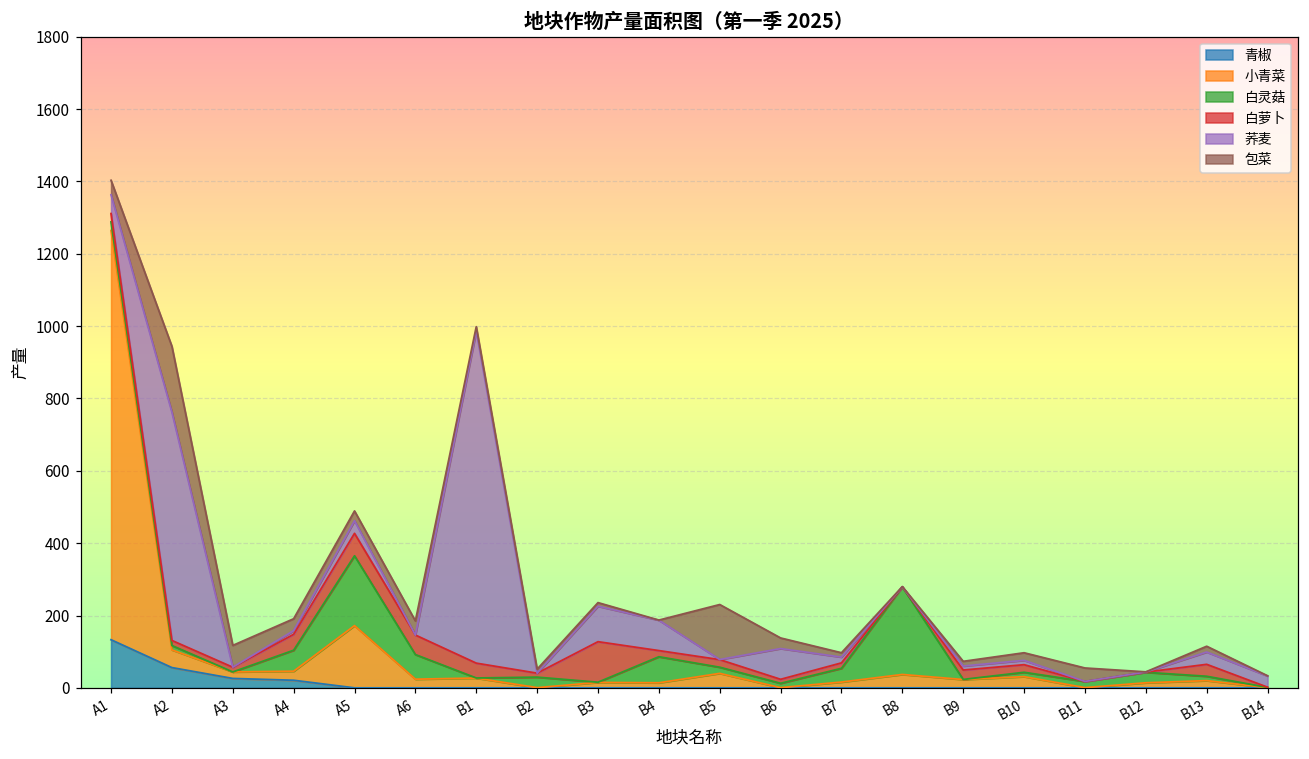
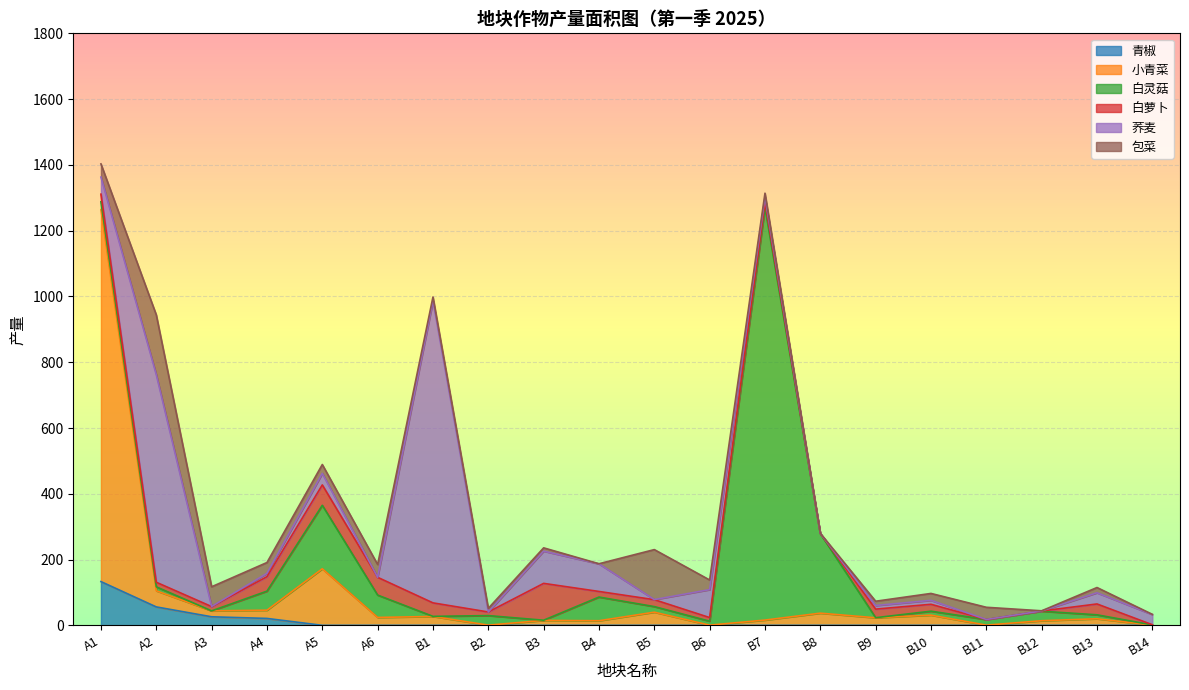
白灵菇, B7: 40 -> 1260
